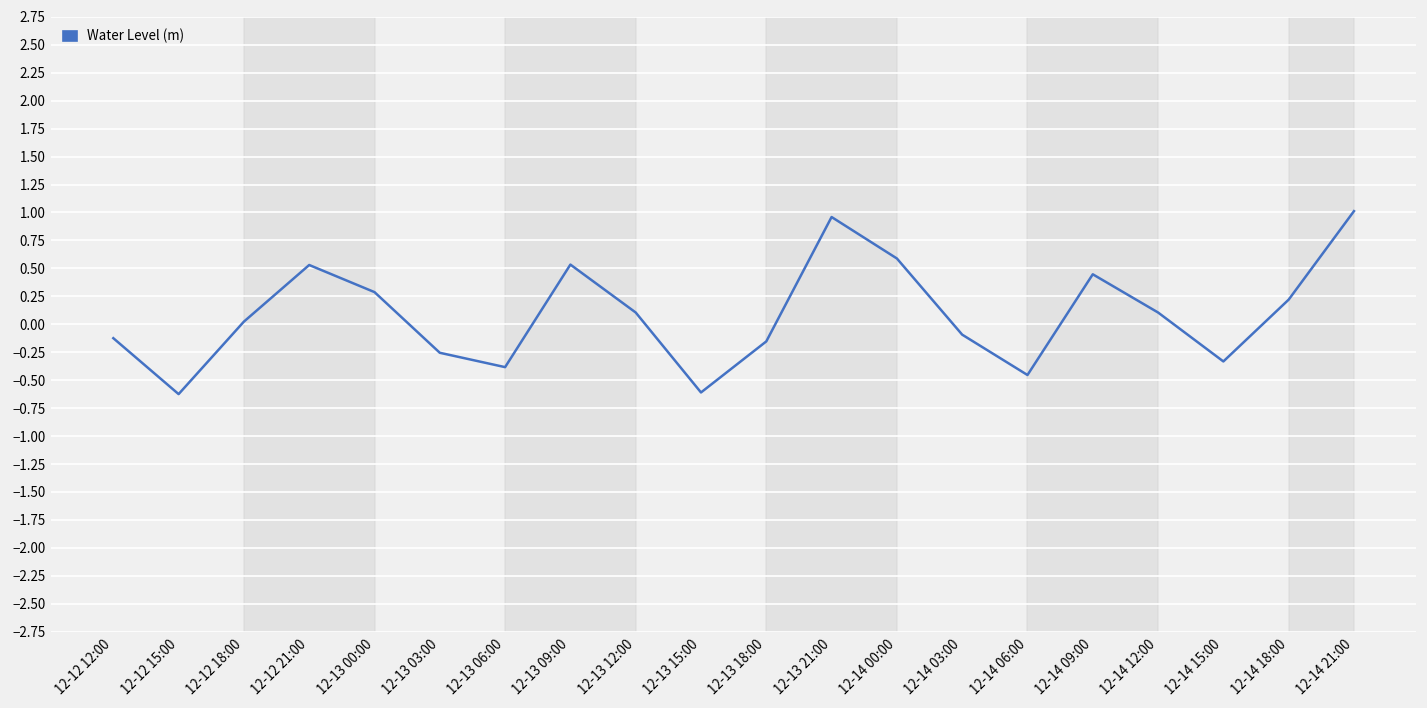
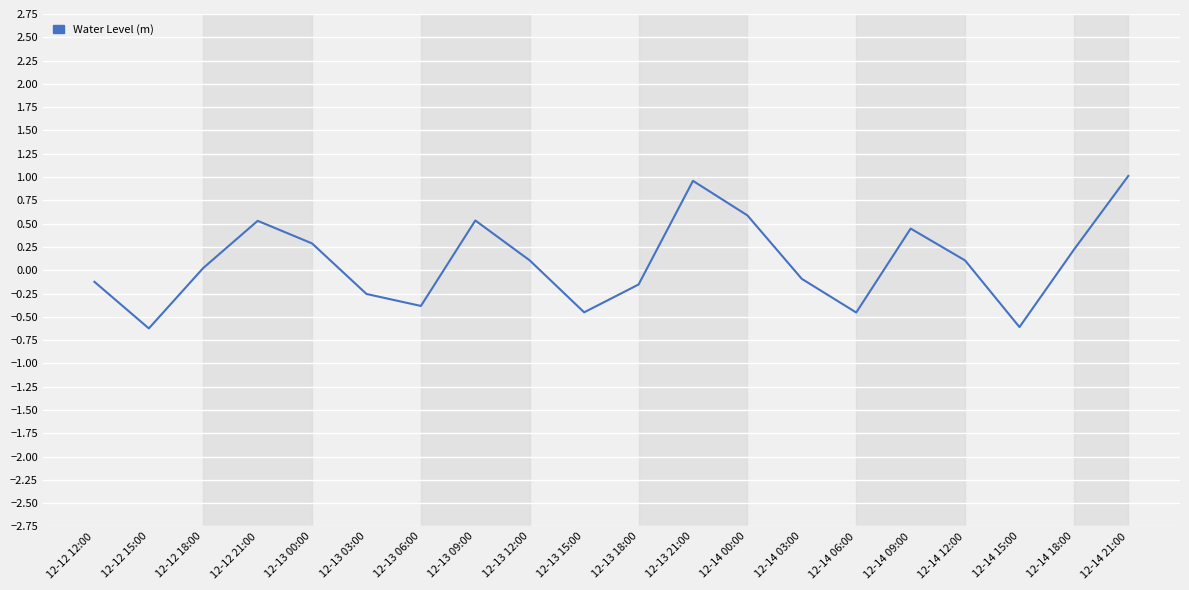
12-13 15:00: -0.6 -> -0.5
12-14 15:00: -0.3 -> -0.6
